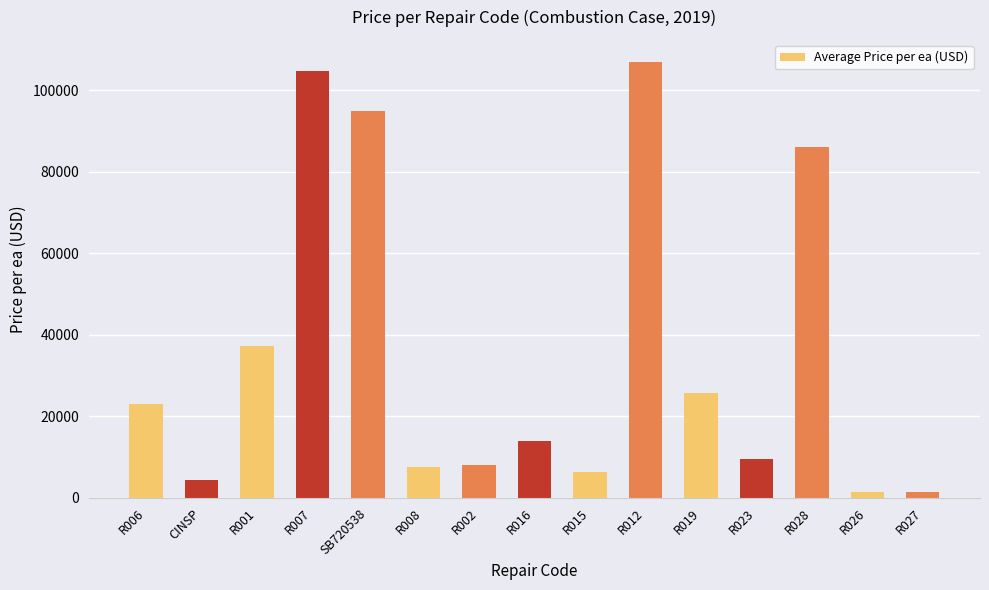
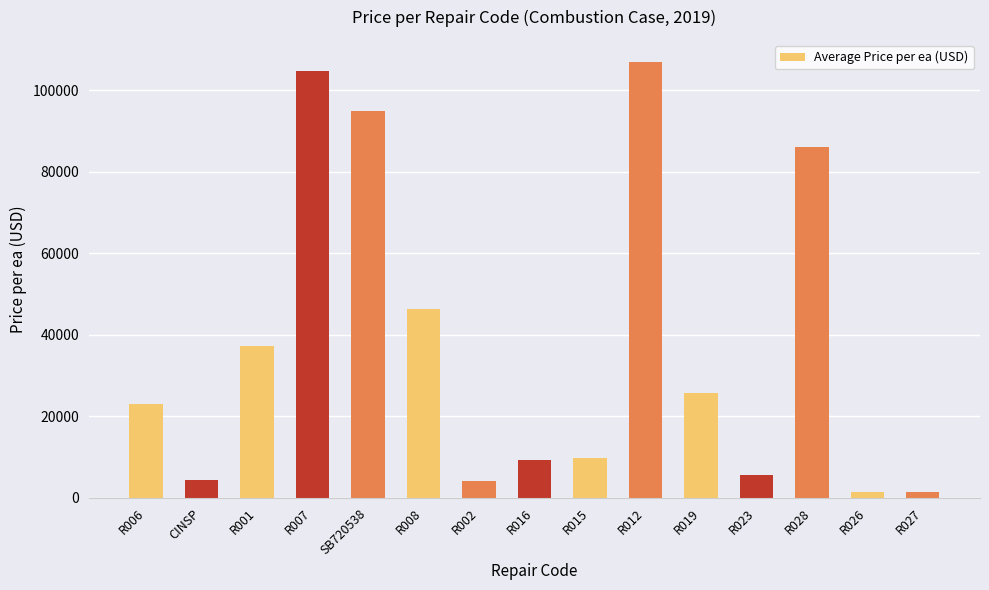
R008: 8000 -> 46000
R002: 8000 -> 4000
R016: 14000 -> 9000
R015: 6000 -> 10000
R023: 9000 -> 6000
